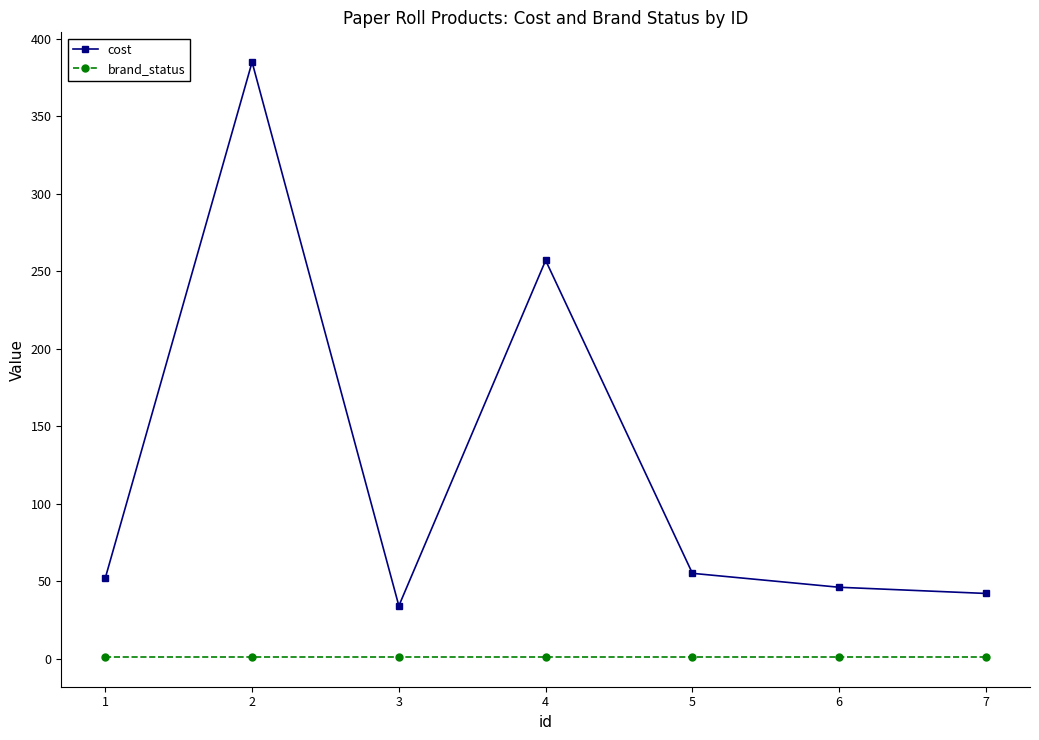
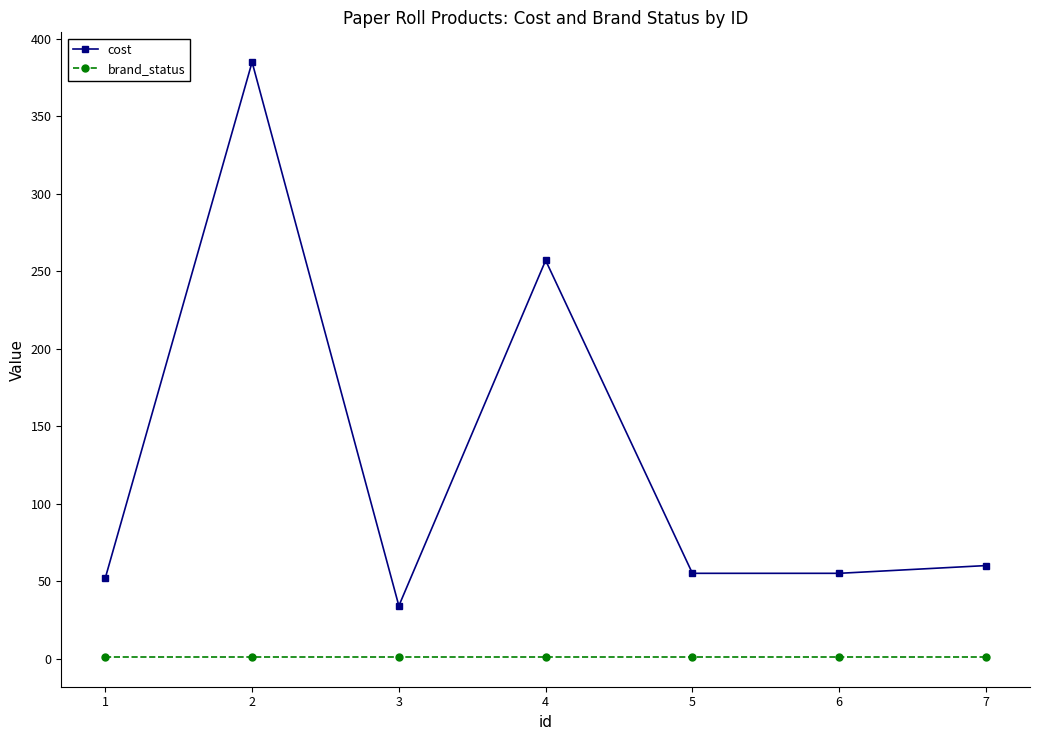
cost, 6: 46 -> 55
cost, 7: 42 -> 60
